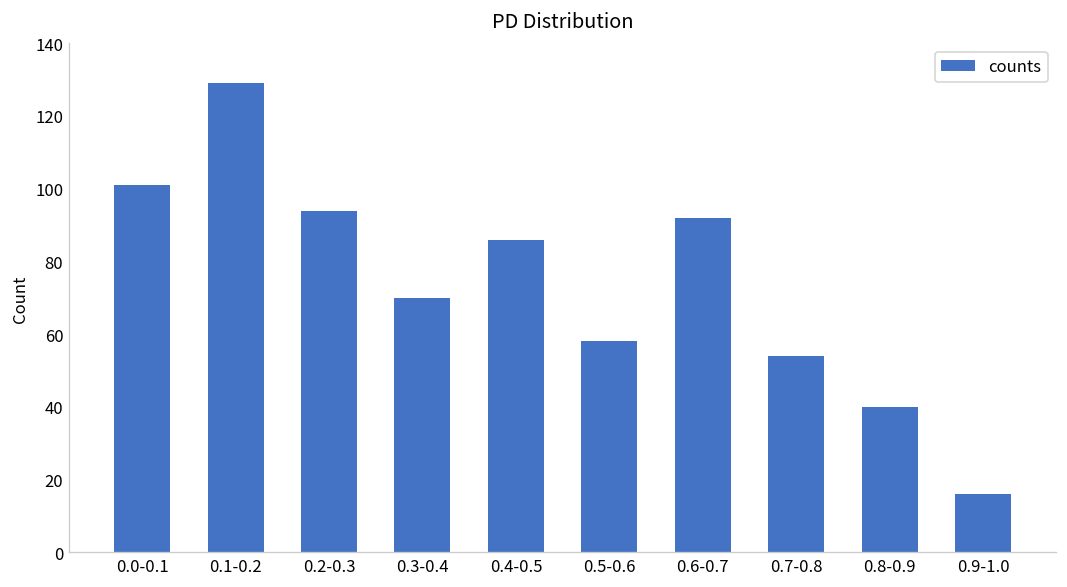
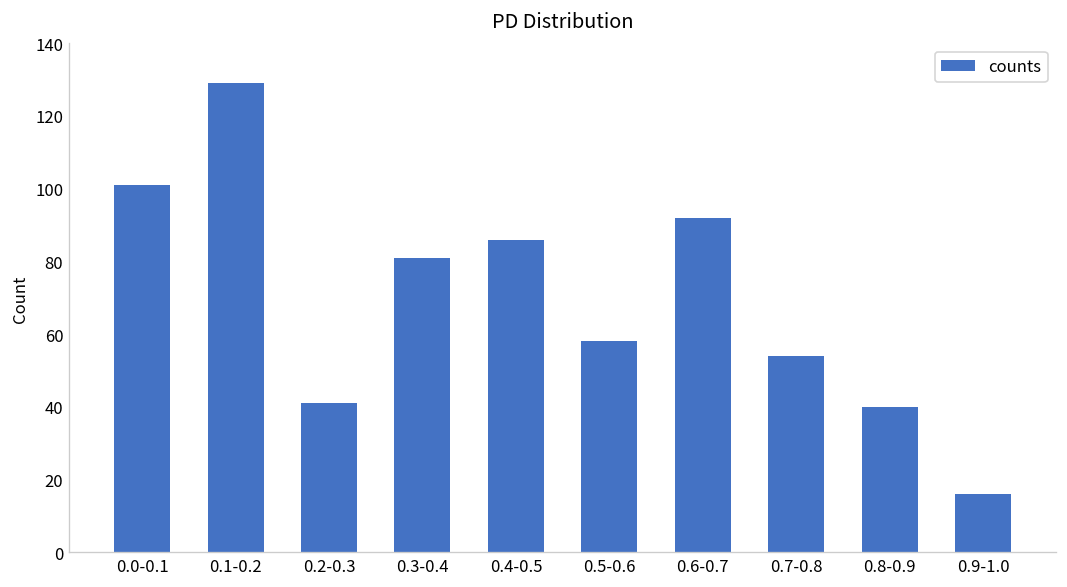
0.2-0.3: 94 -> 41
0.3-0.4: 70 -> 81
